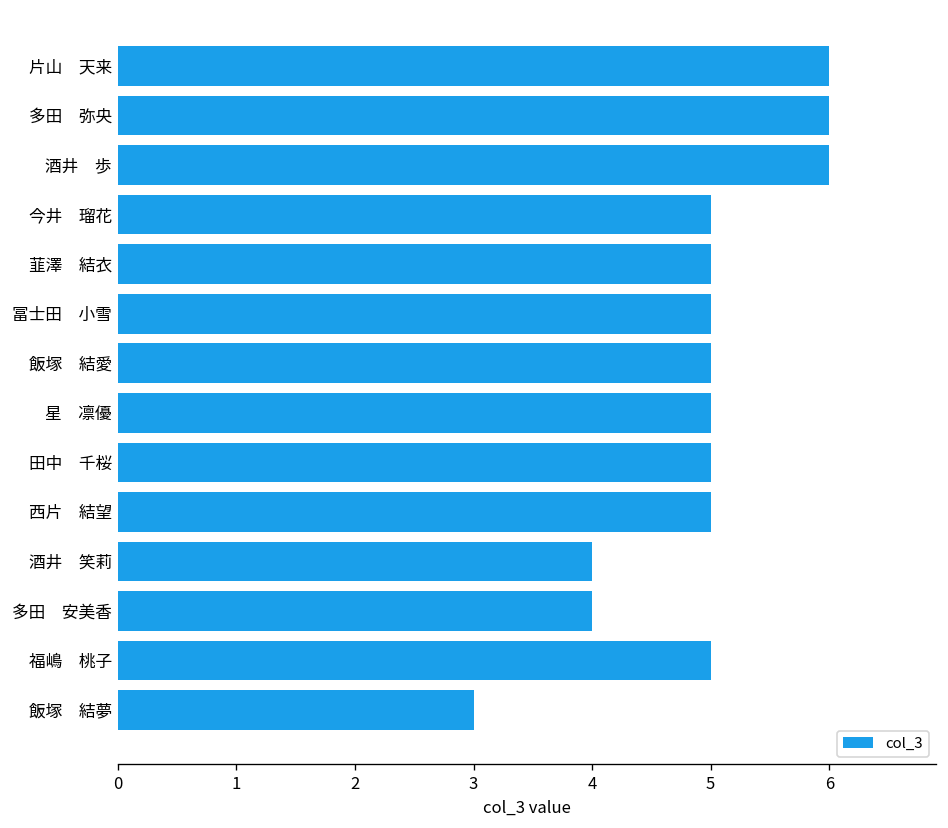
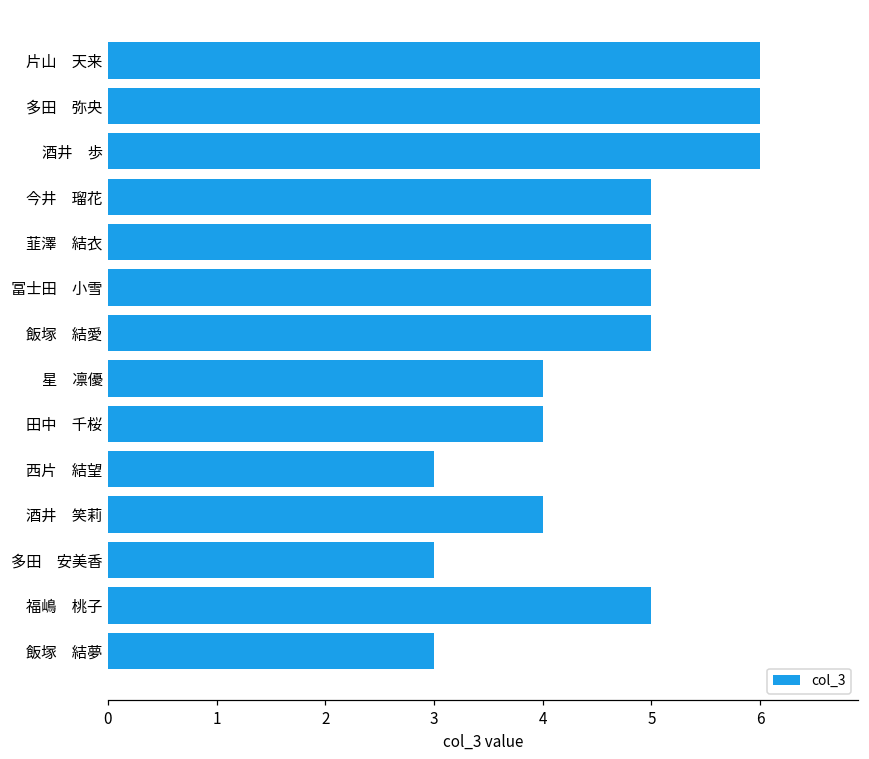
星 凛優: 5 -> 4
田中 千桜: 5 -> 4
西片 結望: 5 -> 3
多田 安美香: 4 -> 3
